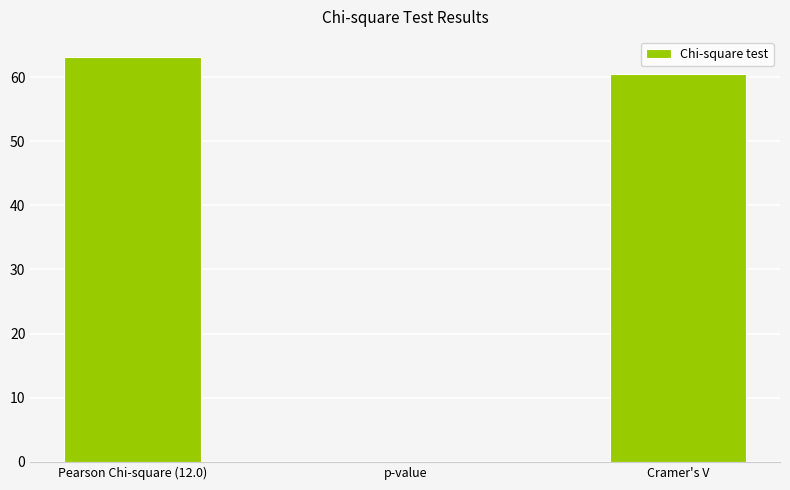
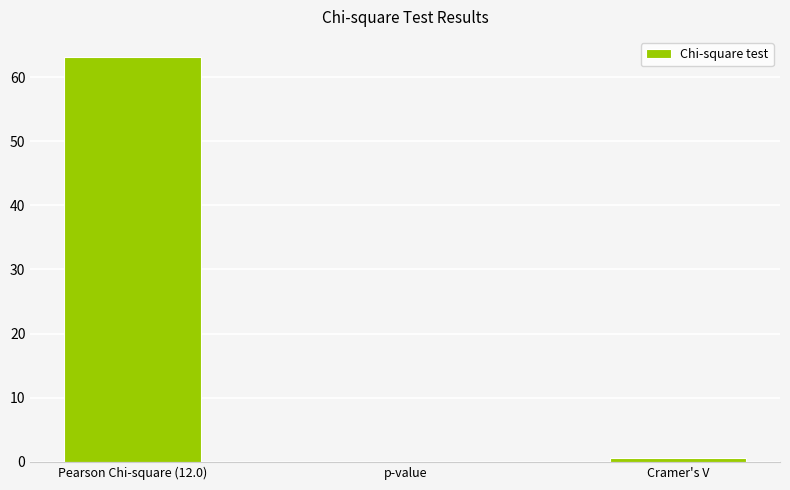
Cramer's V: 61 -> 1
